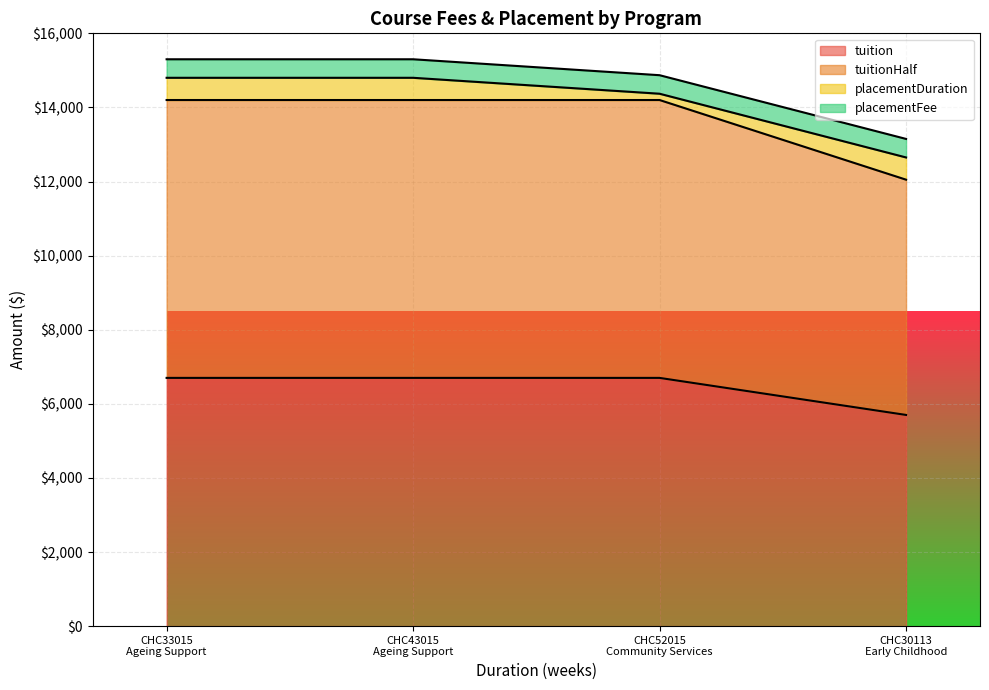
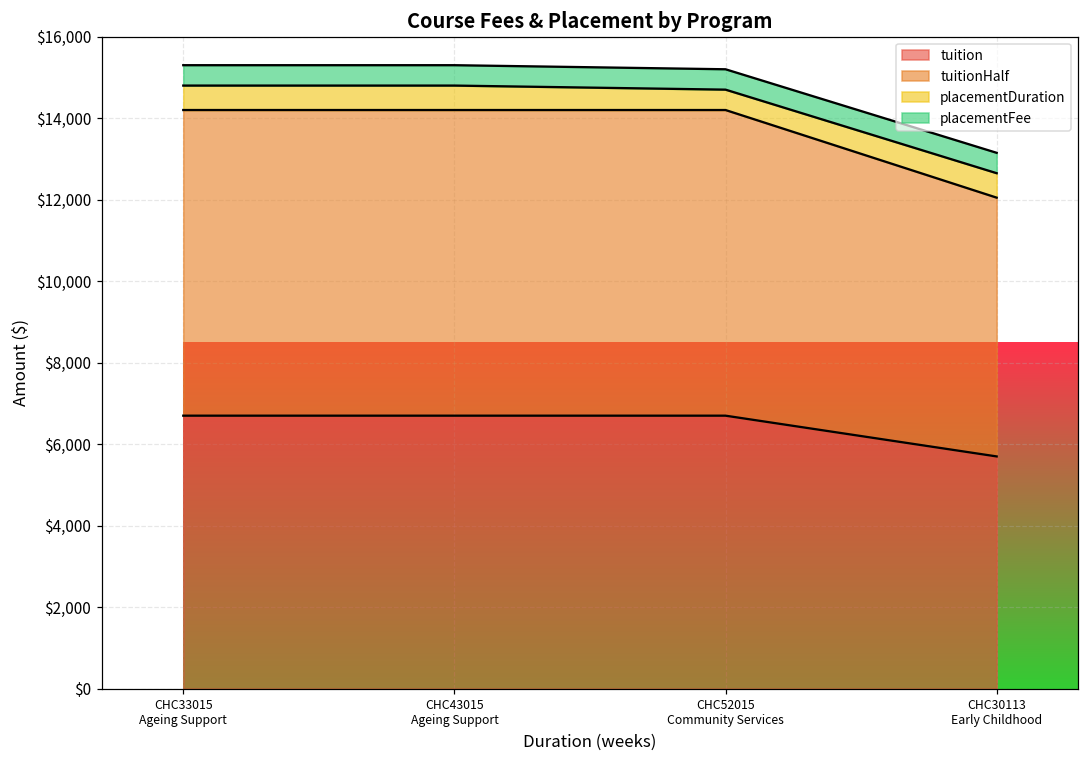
placementDuration, CHC52015 Community Services: $200 -> $500
